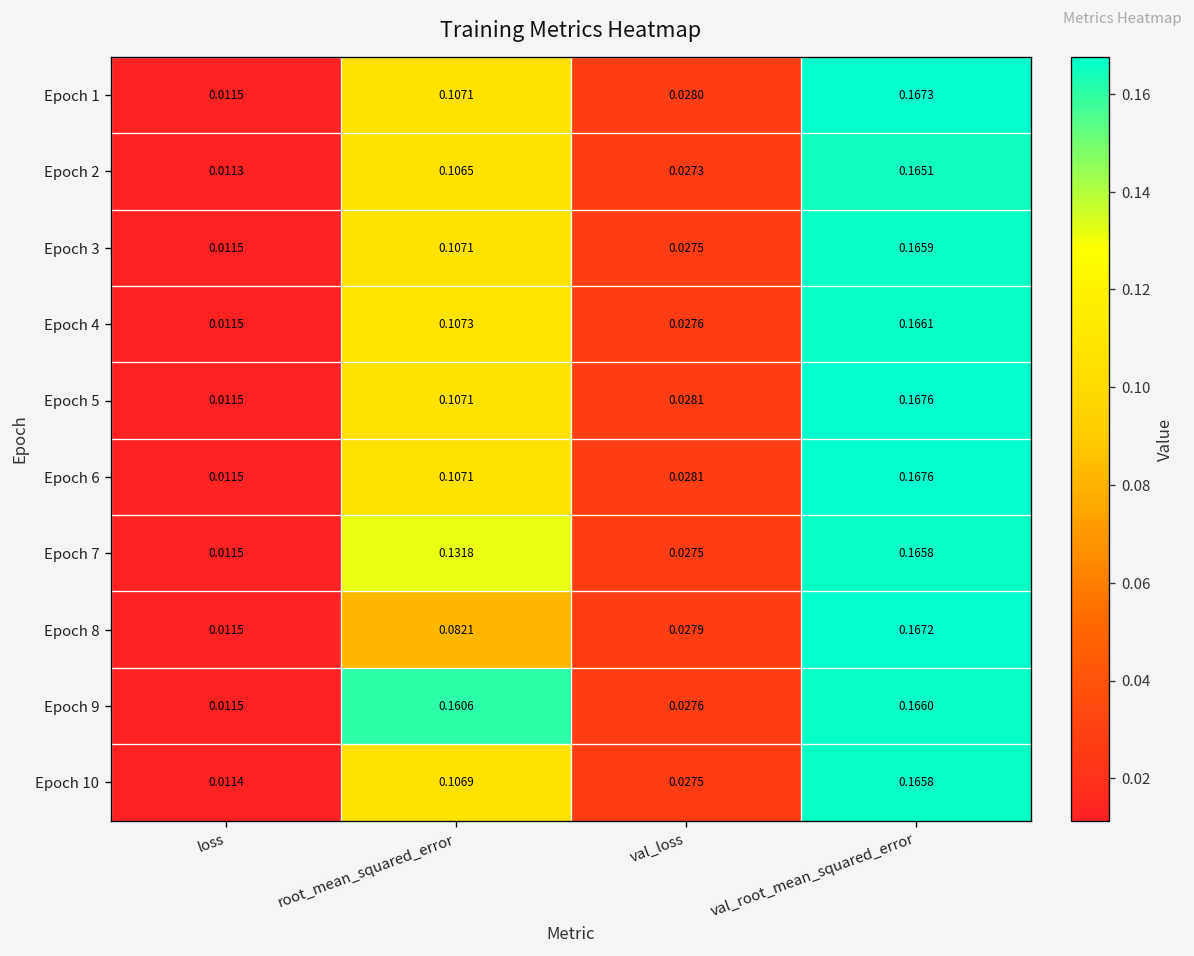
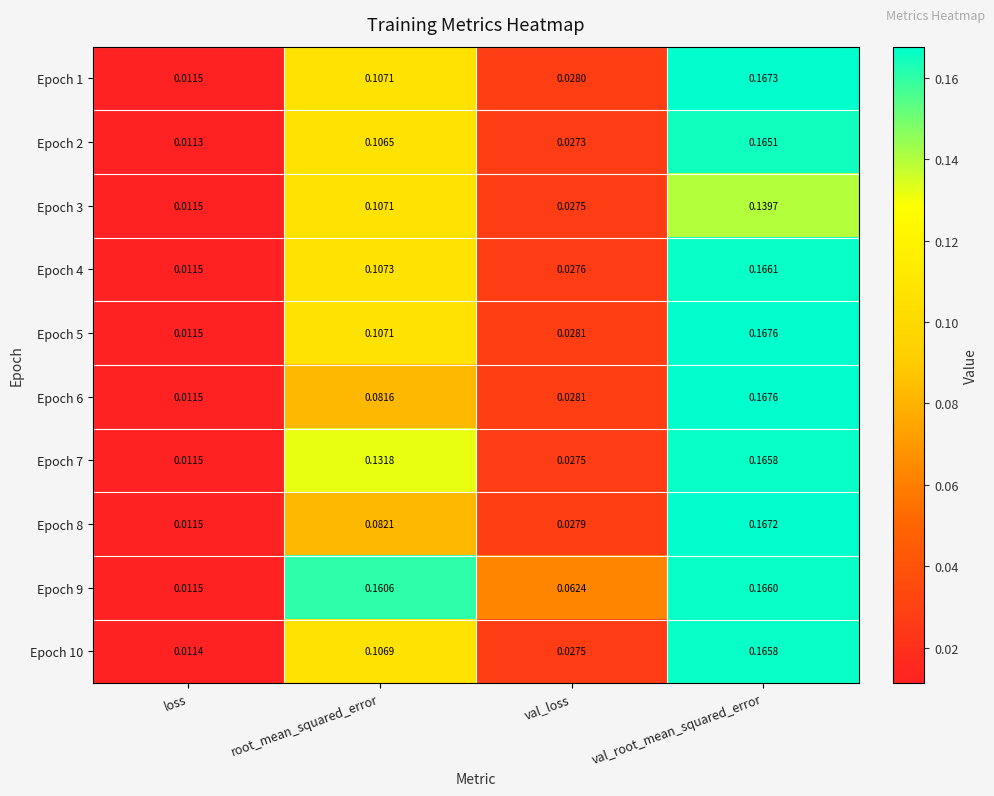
Epoch 3, val_root_mean_squared_error: 0.1659 -> 0.1397
Epoch 6, root_mean_squared_error: 0.1071 -> 0.0816
Epoch 9, val_loss: 0.0276 -> 0.0624
